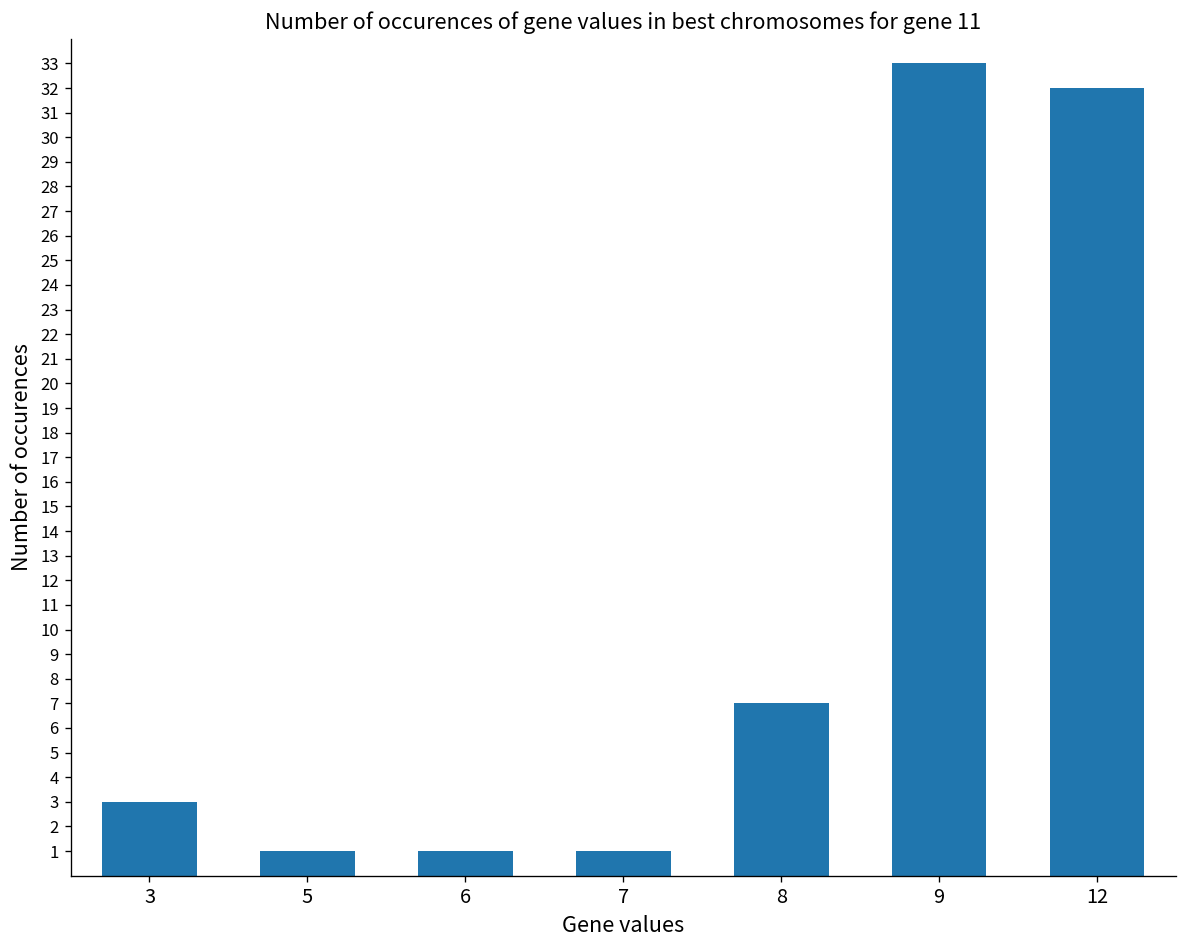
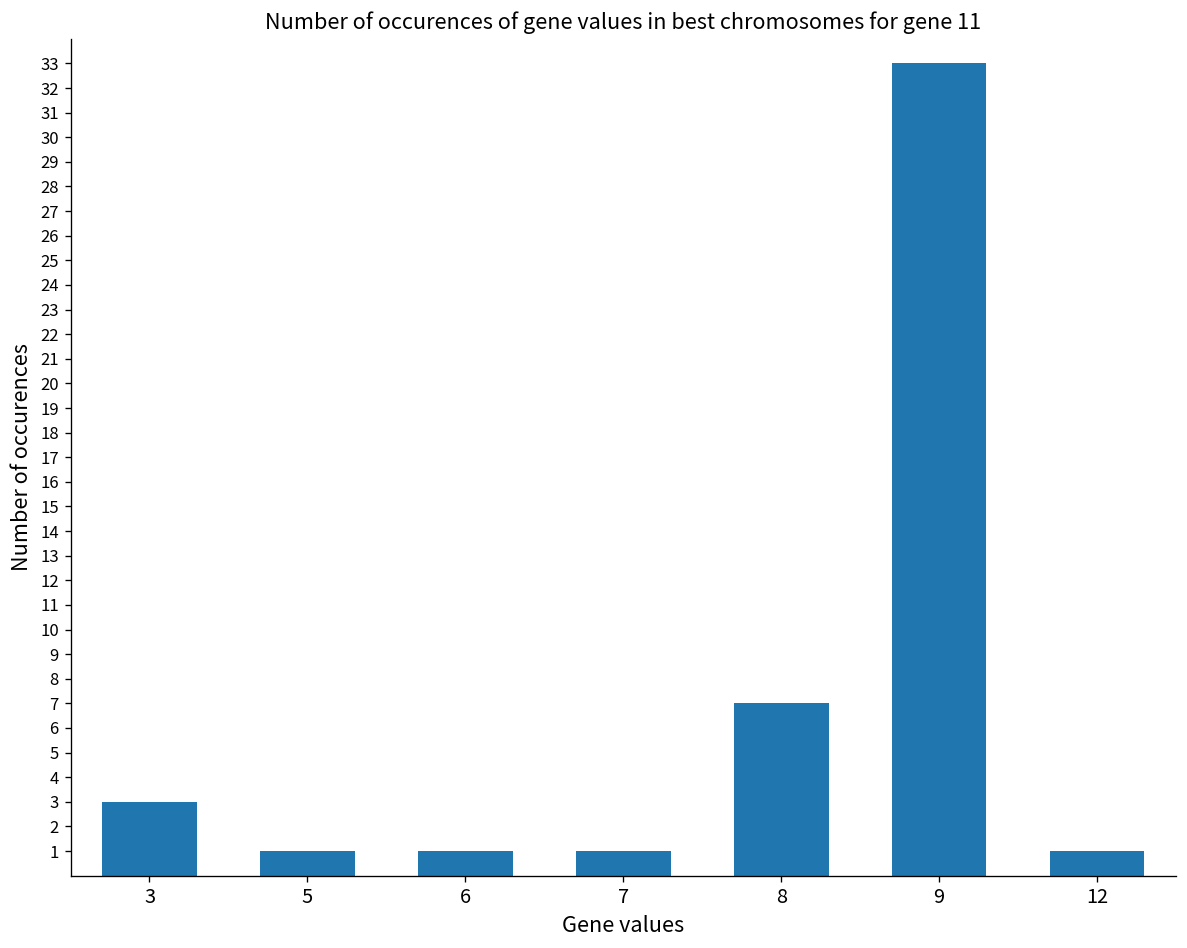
12: 32 -> 1
